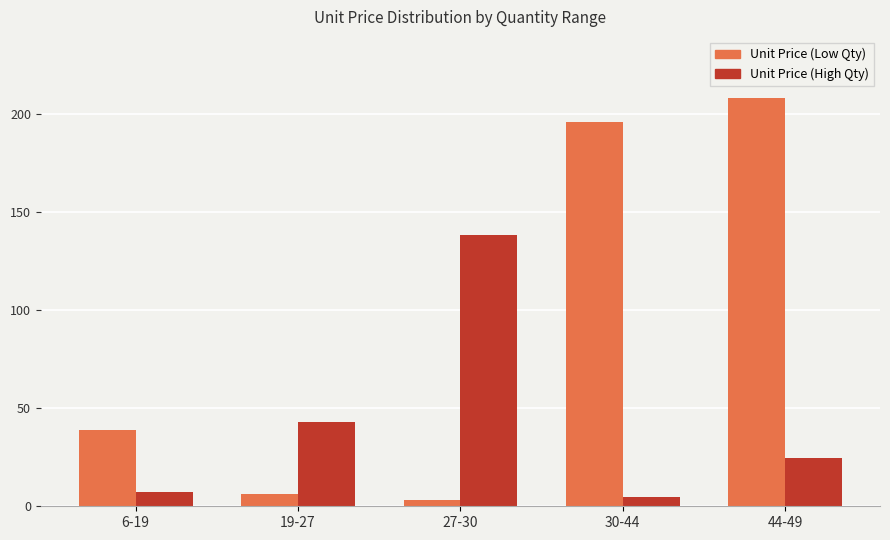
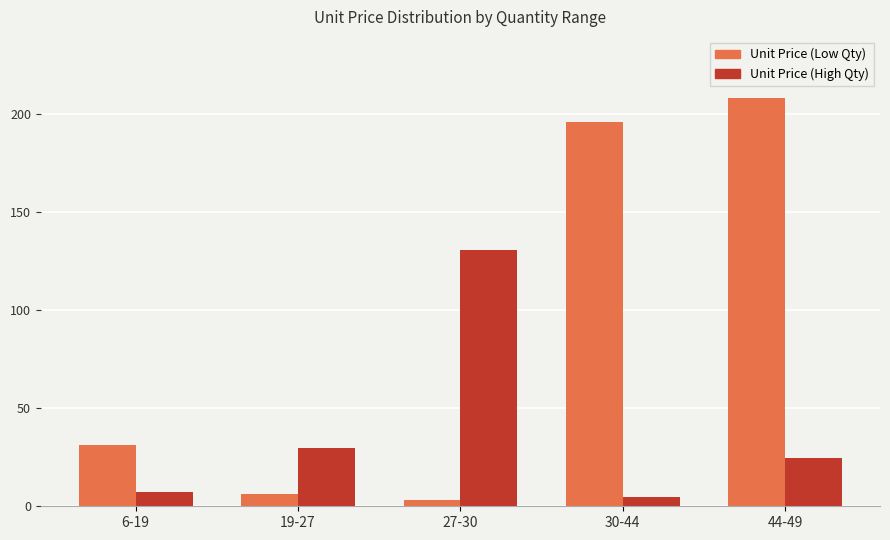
Unit Price (Low Qty), 6-19: 39 -> 31
Unit Price (High Qty), 19-27: 43 -> 30
Unit Price (High Qty), 27-30: 138 -> 131
